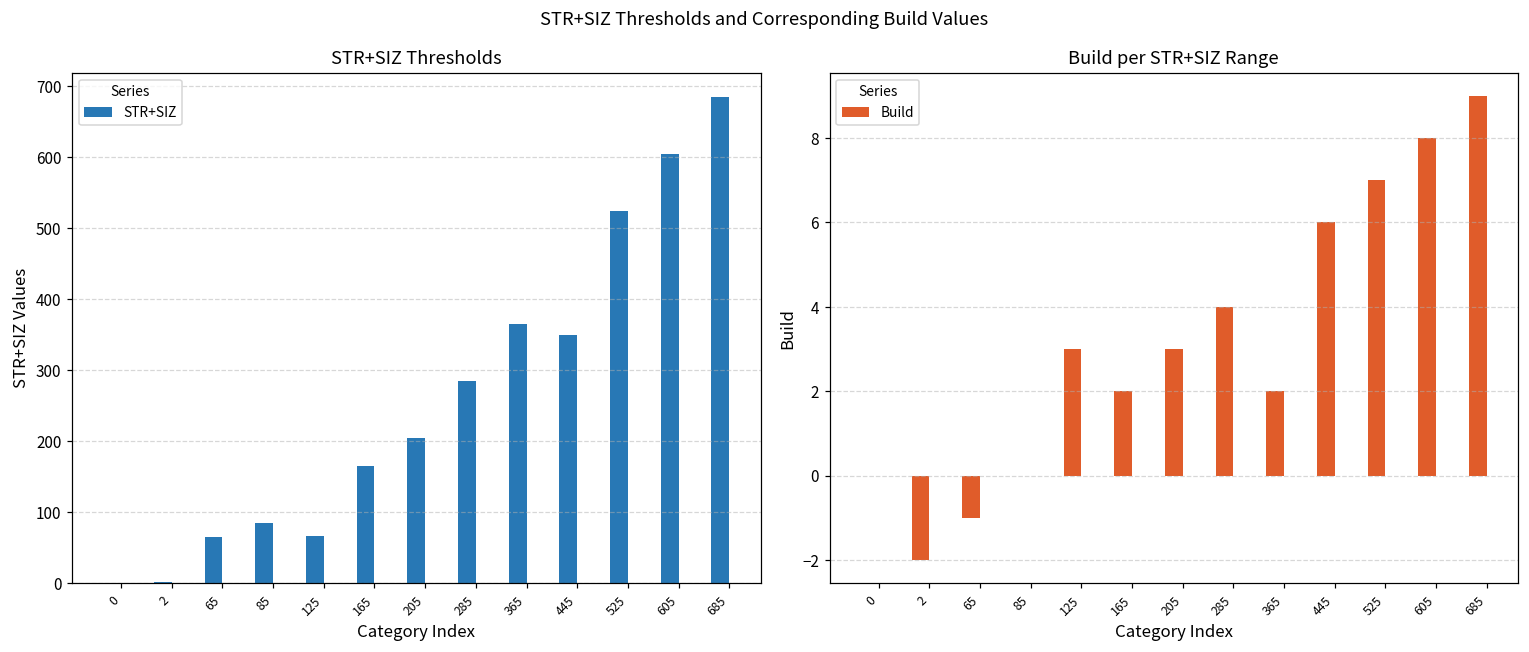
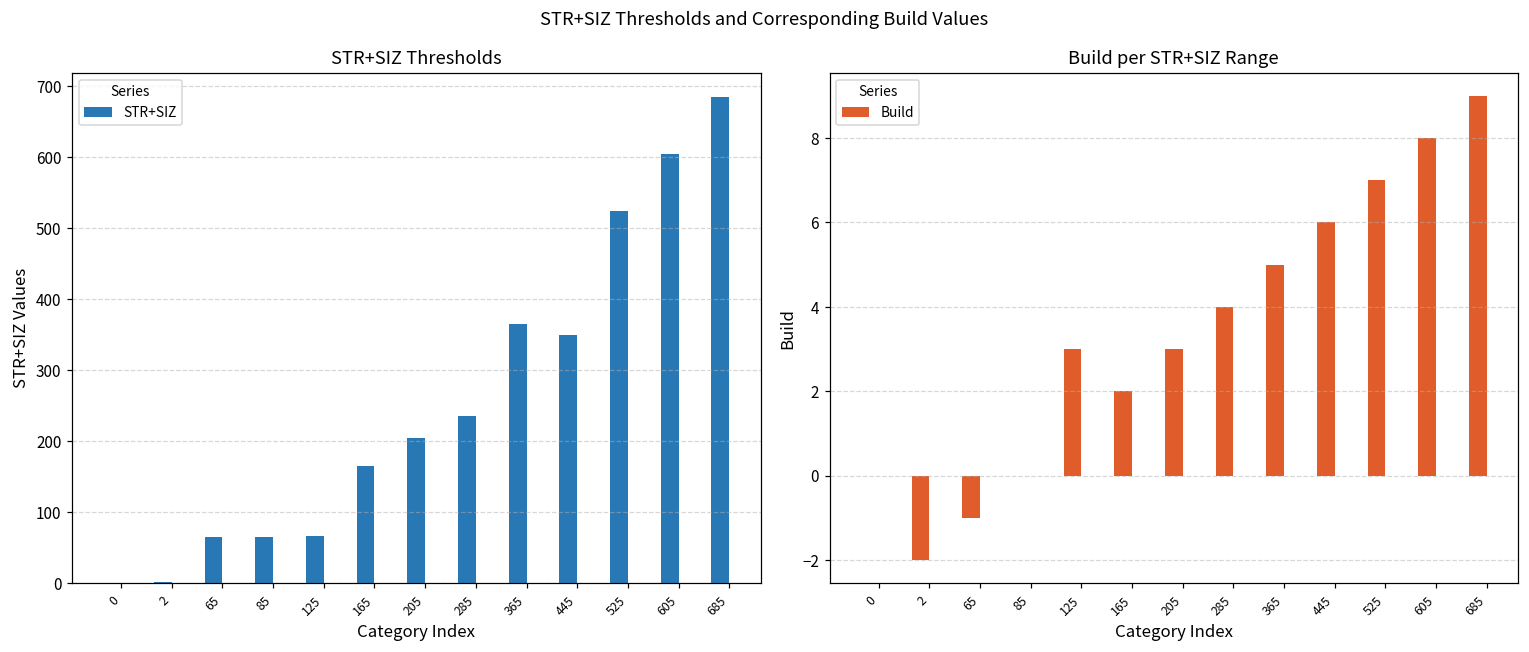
STR+SIZ Thresholds, 85: 90 -> 70
STR+SIZ Thresholds, 285: 290 -> 240
Build per STR+SIZ Range, 365: 2 -> 5
